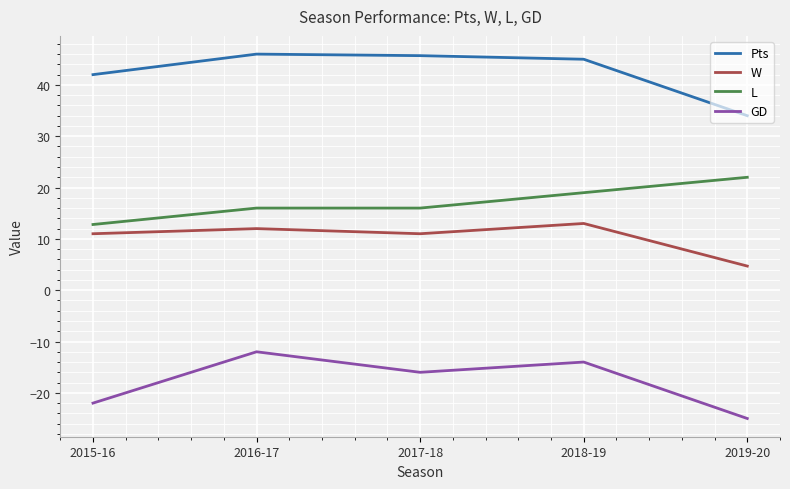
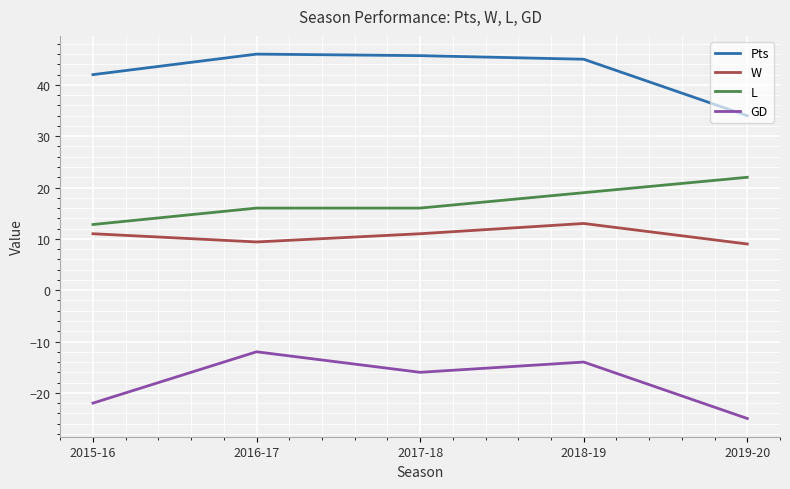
W, 2016-17: 12 -> 9
W, 2019-20: 5 -> 9
